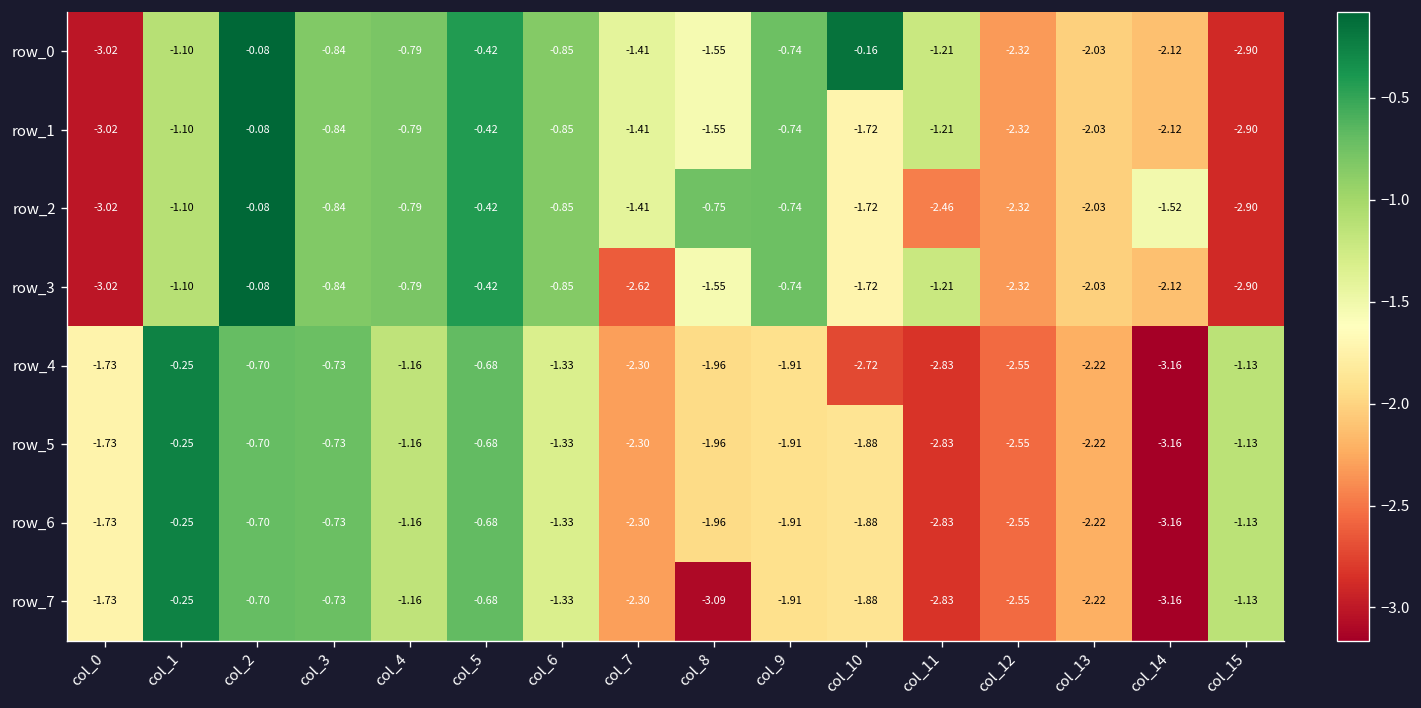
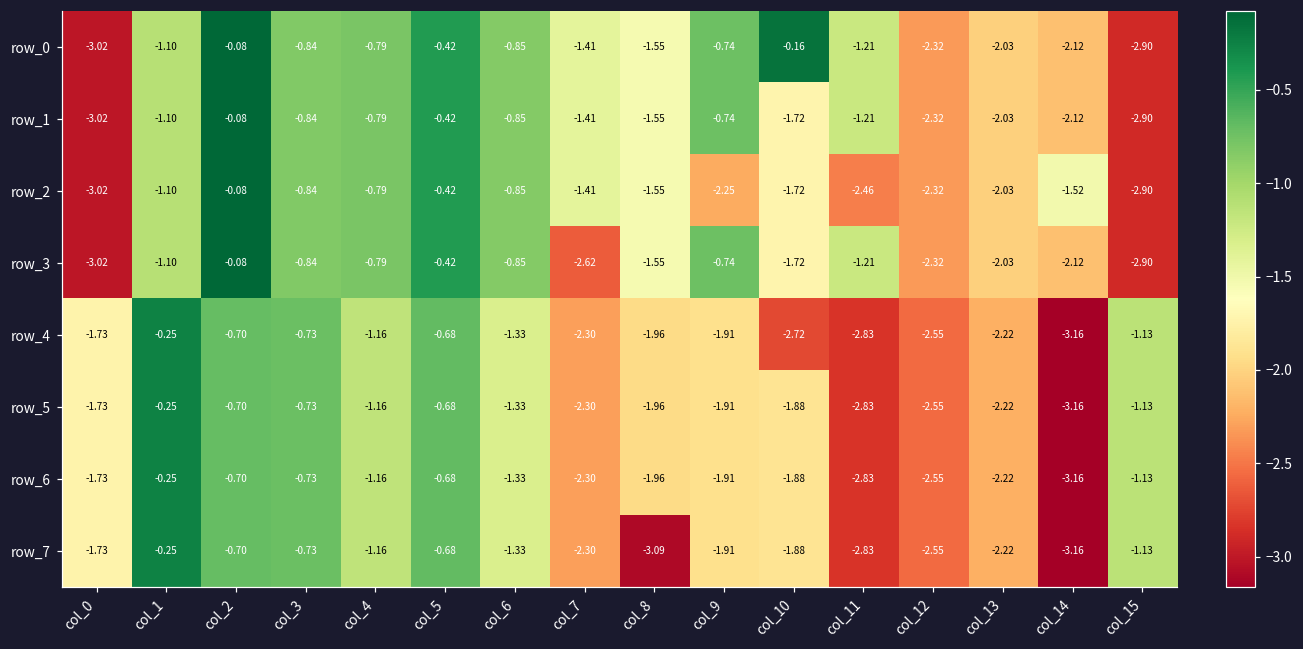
row_2, col_8: -0.75 -> -1.55
row_2, col_9: -0.74 -> -2.25
